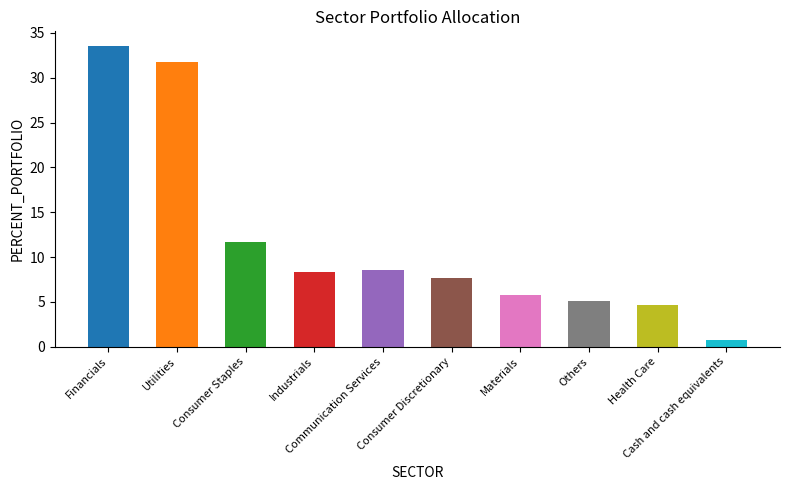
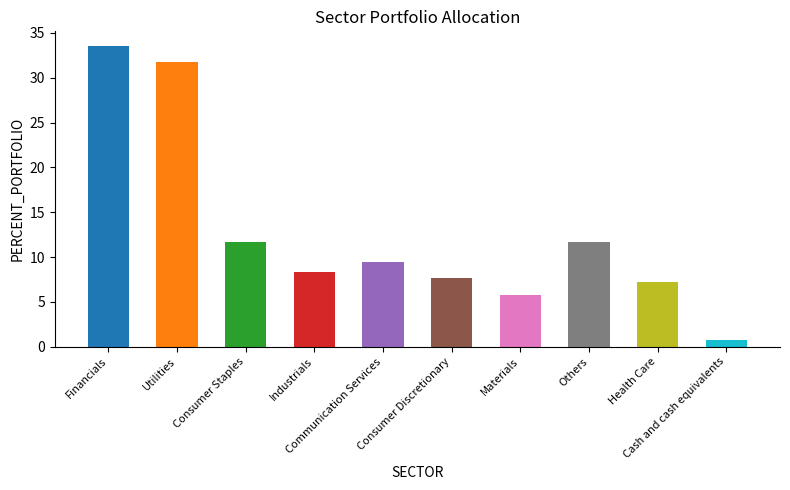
Communication Services: 9 -> 10
Others: 5 -> 12
Health Care: 5 -> 7
